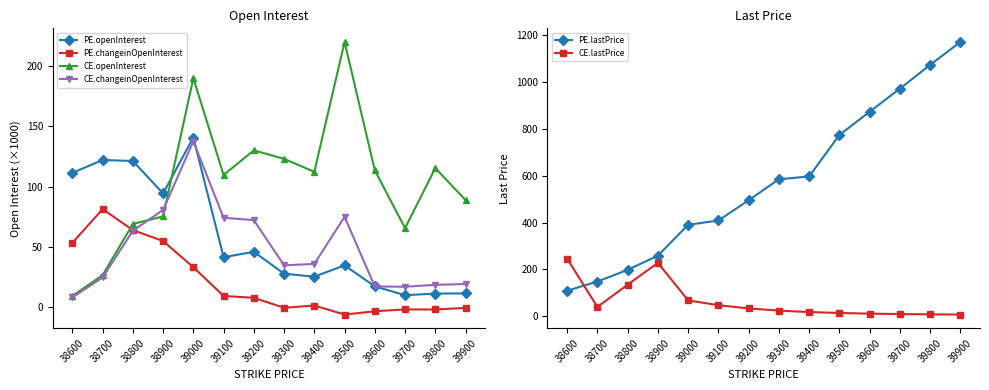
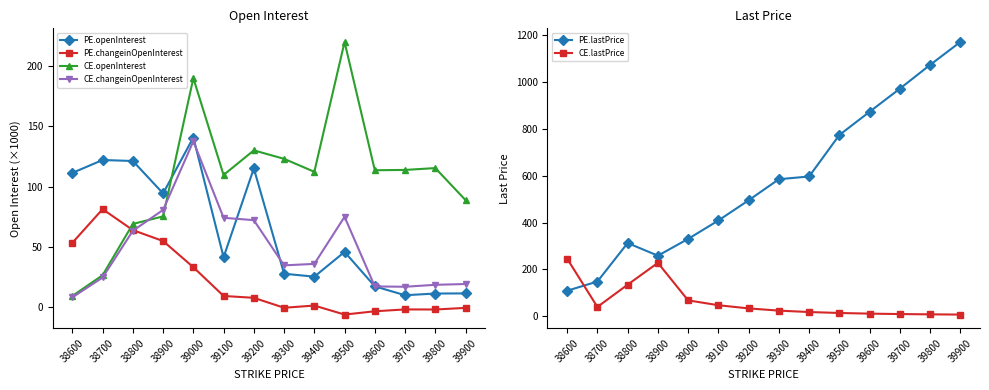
Open Interest, PE.openInterest, 39200: 46 -> 115
Open Interest, PE.openInterest, 39500: 35 -> 46
Open Interest, CE.openInterest, 39700: 66 -> 114
Last Price, PE.lastPrice, 38800: 200 -> 310
Last Price, PE.lastPrice, 39000: 390 -> 330
